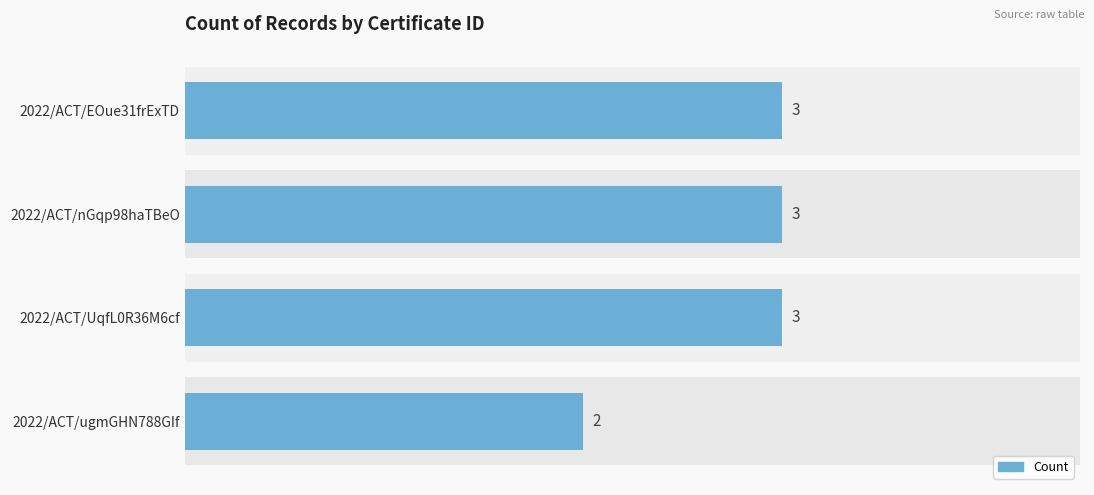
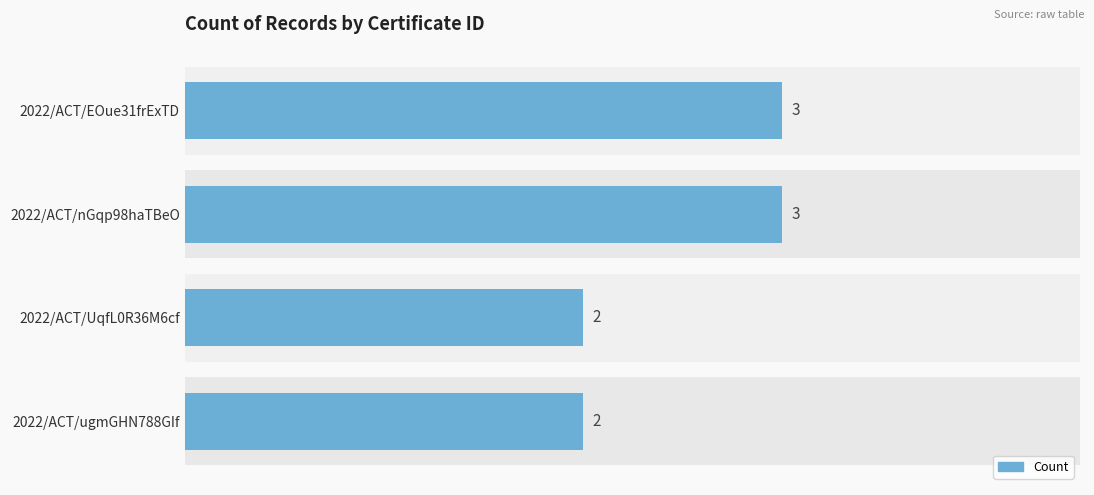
Count, 2022/ACT/UqfL0R36M6cf: 3 -> 2
